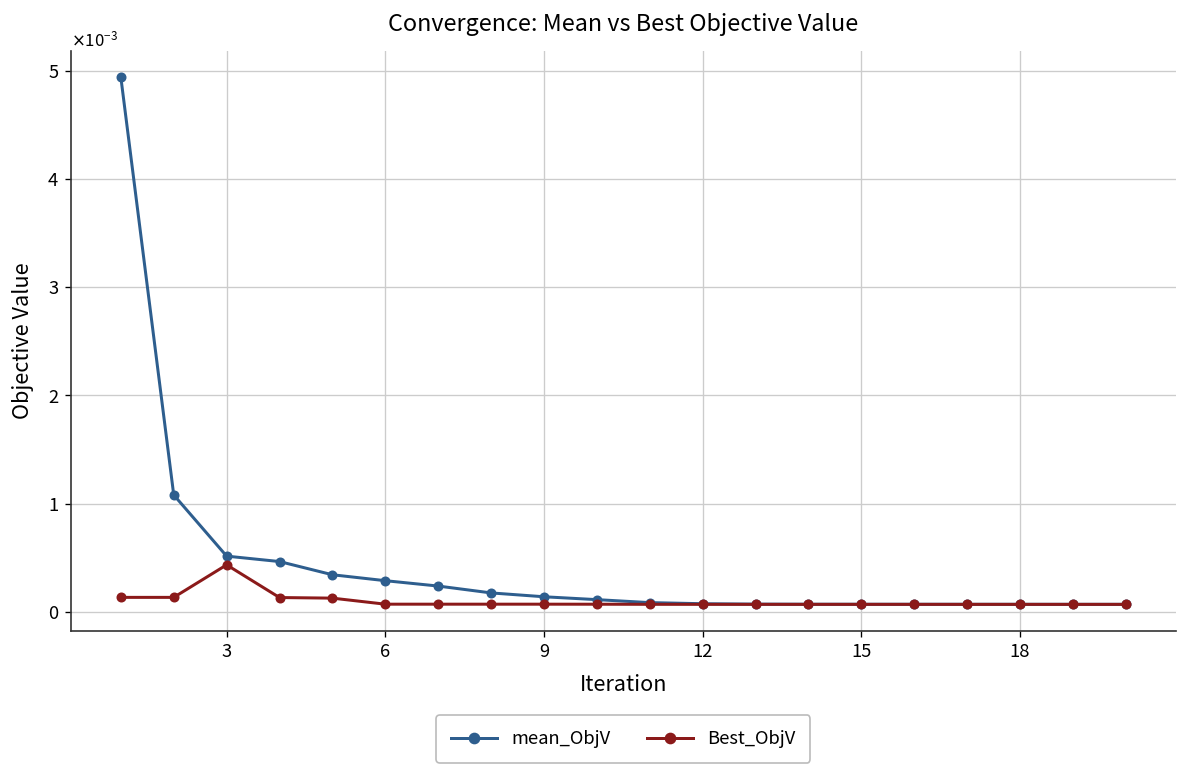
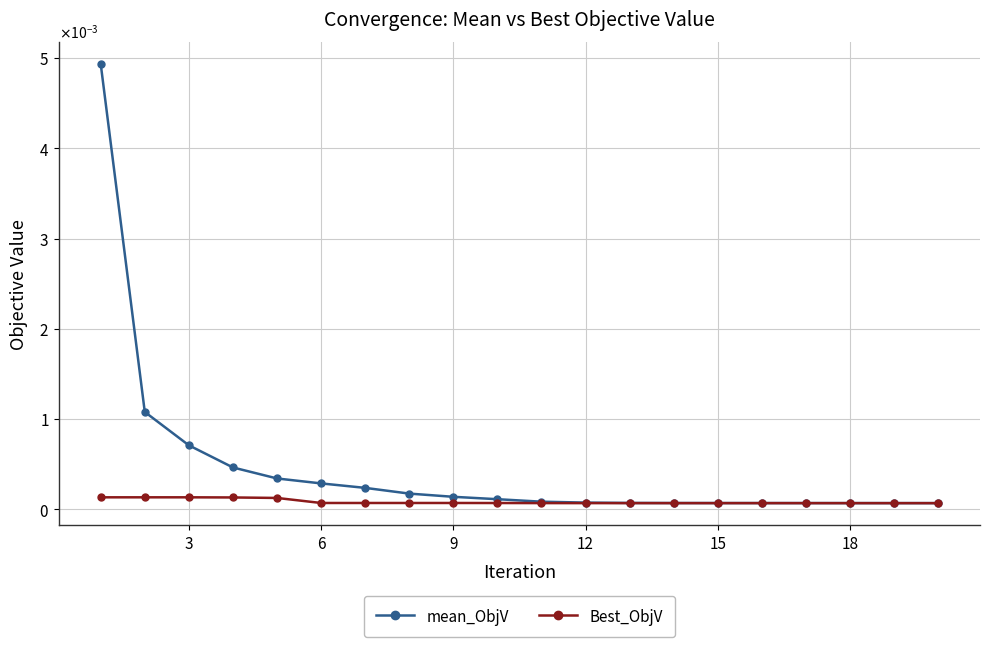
mean_ObjV, 3: 0.0005 -> 0.0007
Best_ObjV, 3: 0.0004 -> 0.0001
